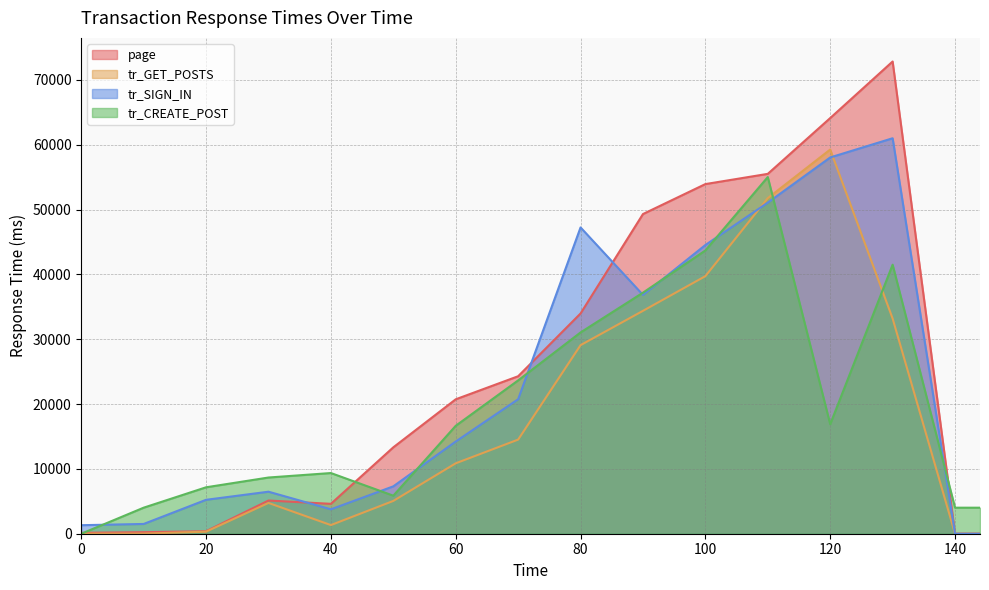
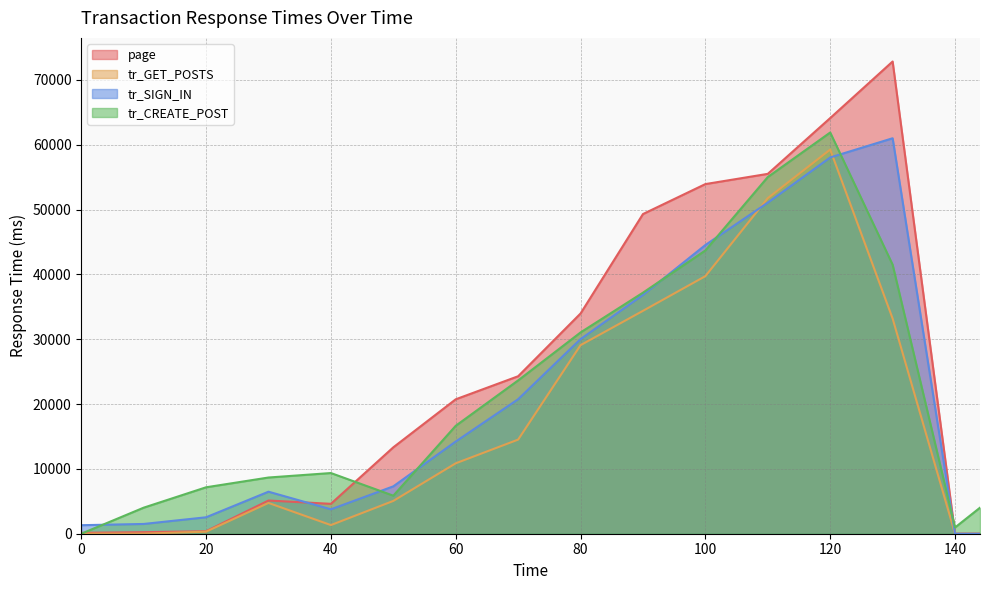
tr_SIGN_IN, 20: 5000 -> 3000
tr_SIGN_IN, 80: 47000 -> 30000
tr_CREATE_POST, 120: 17000 -> 62000
tr_CREATE_POST, 140: 4000 -> 1000
